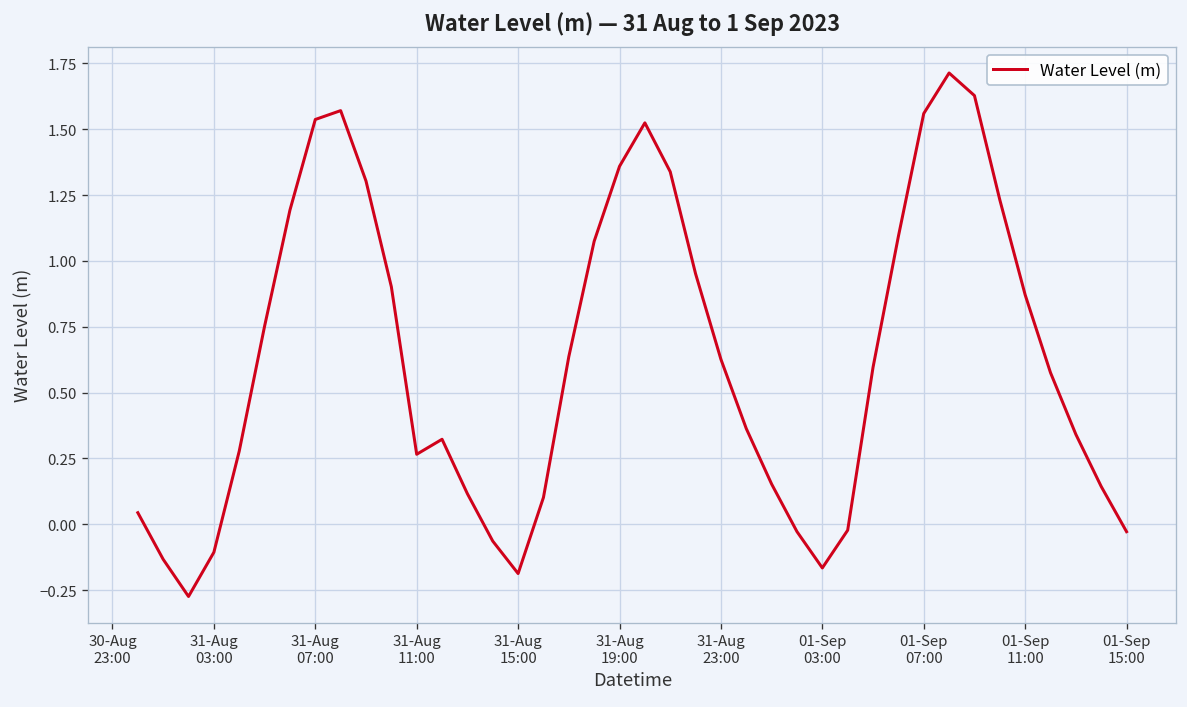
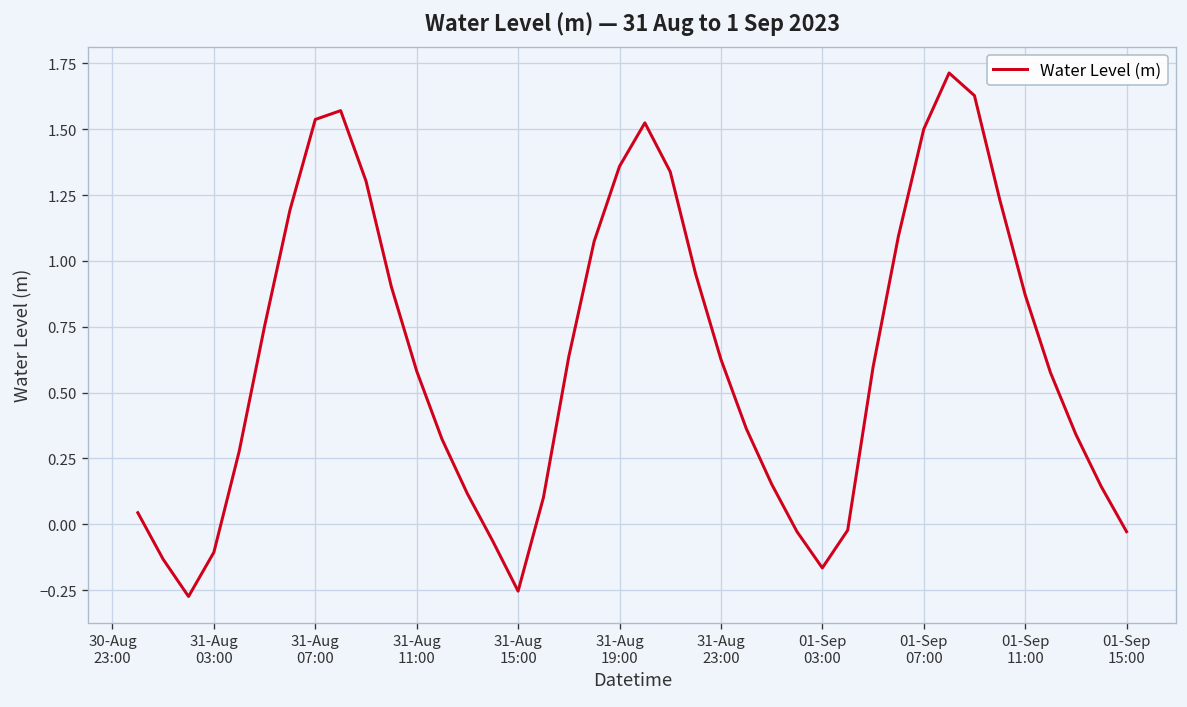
31-Aug 11:00: 0.27 -> 0.58
31-Aug 15:00: -0.19 -> -0.25
01-Sep 07:00: 1.56 -> 1.50
